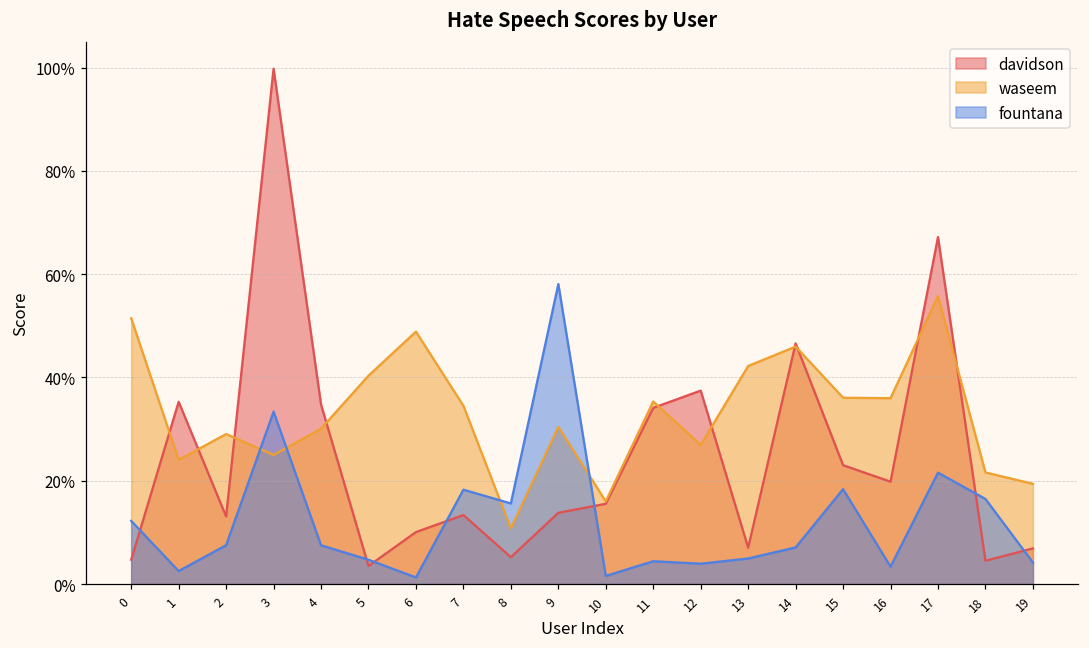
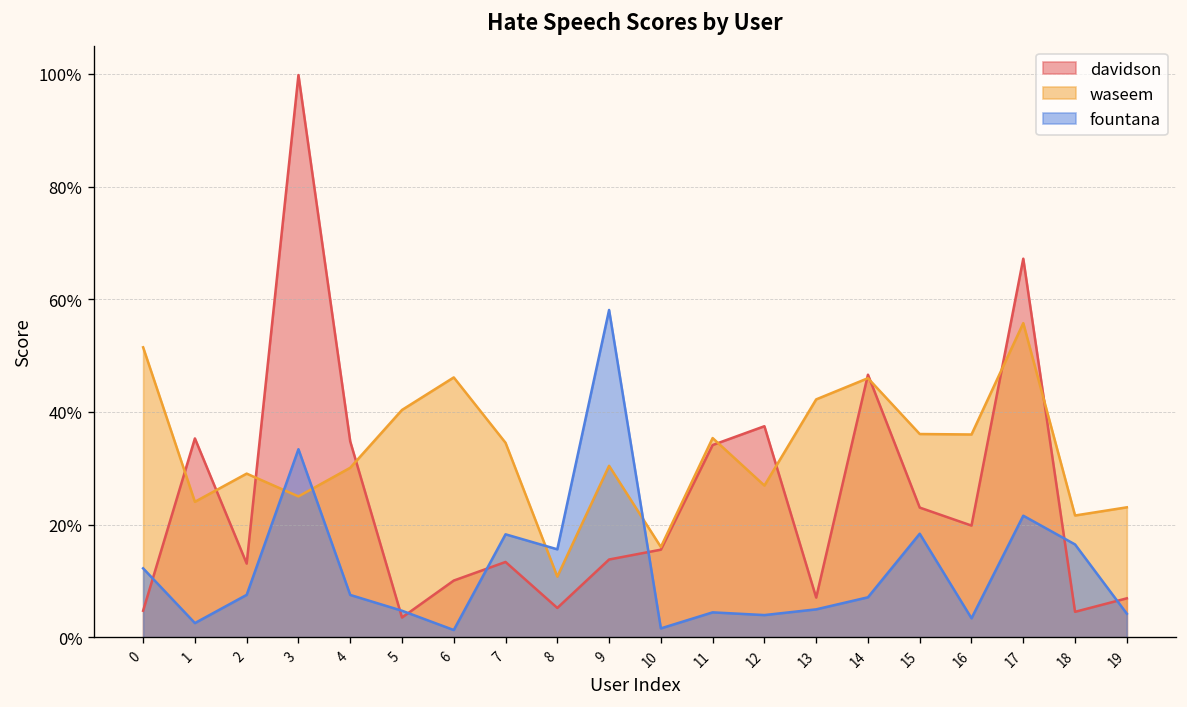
waseem, 6: 49% -> 46%
waseem, 19: 19% -> 23%
